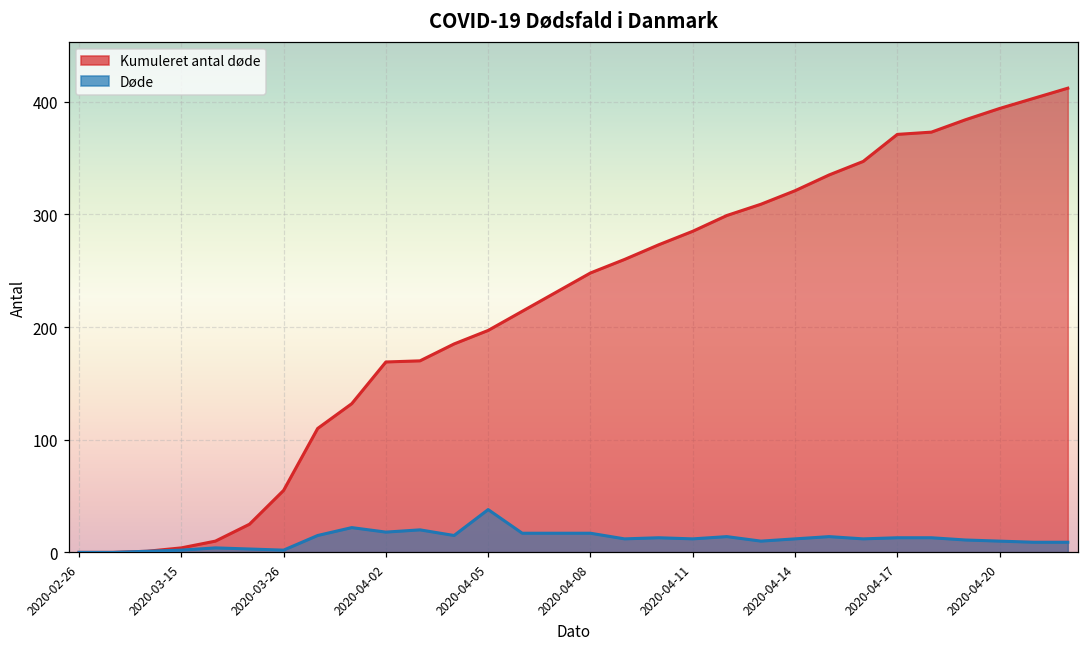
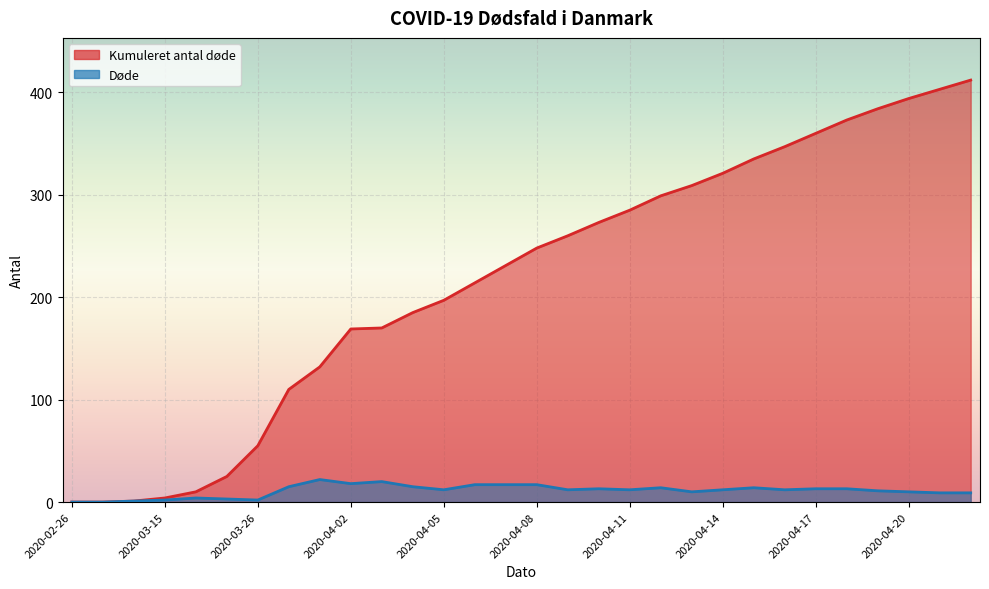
Døde, 2020-04-05: 38 -> 12
Kumuleret antal døde, 2020-04-17: 371 -> 360
